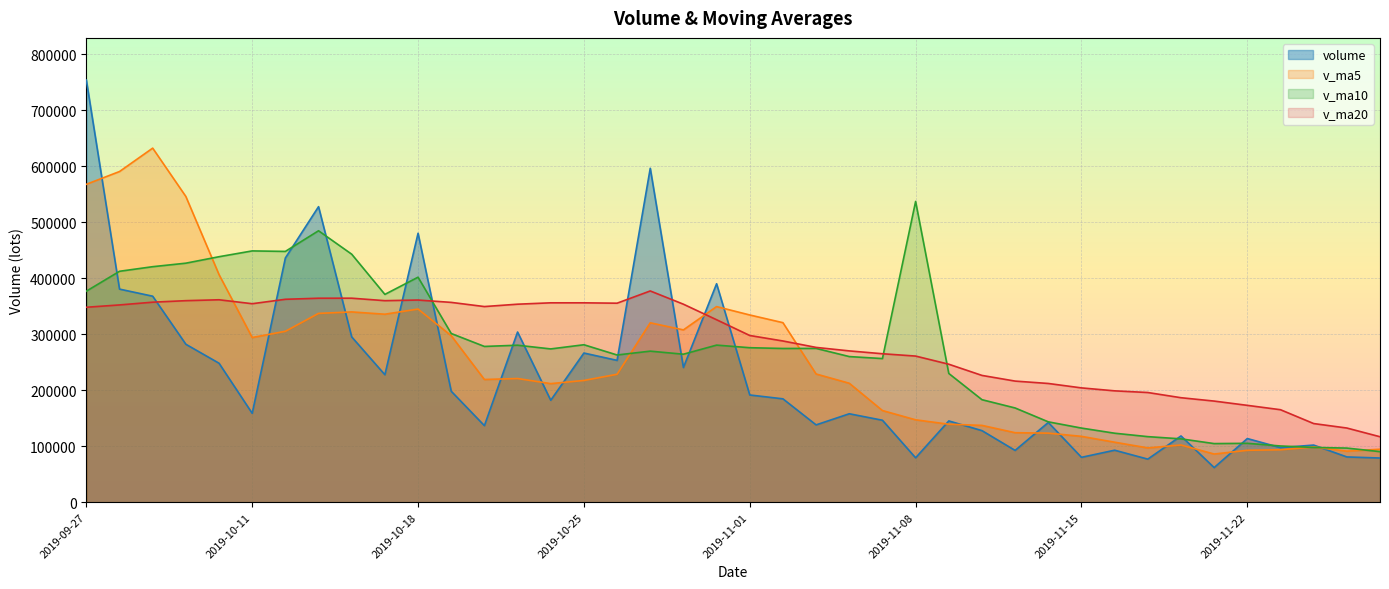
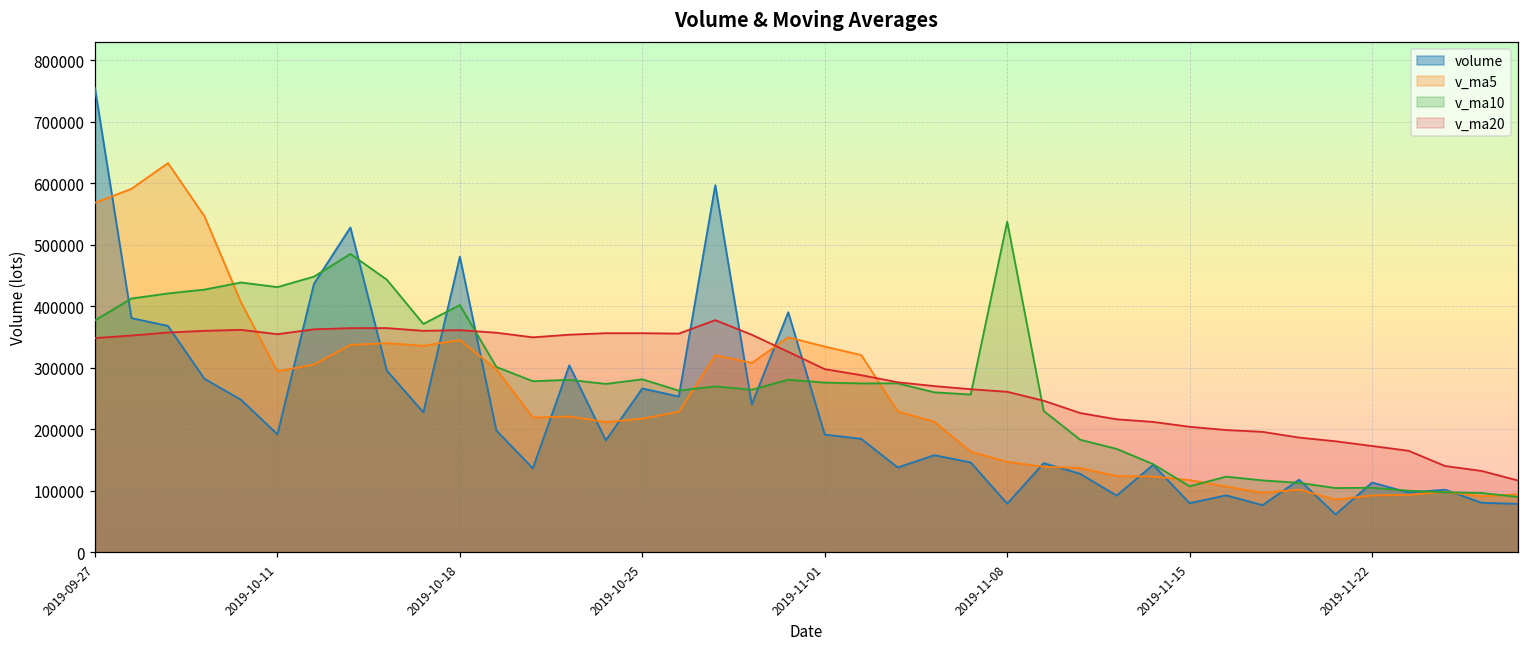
volume, 2019-10-11: 160000 -> 190000
v_ma10, 2019-10-11: 450000 -> 430000
v_ma10, 2019-11-15: 130000 -> 110000
